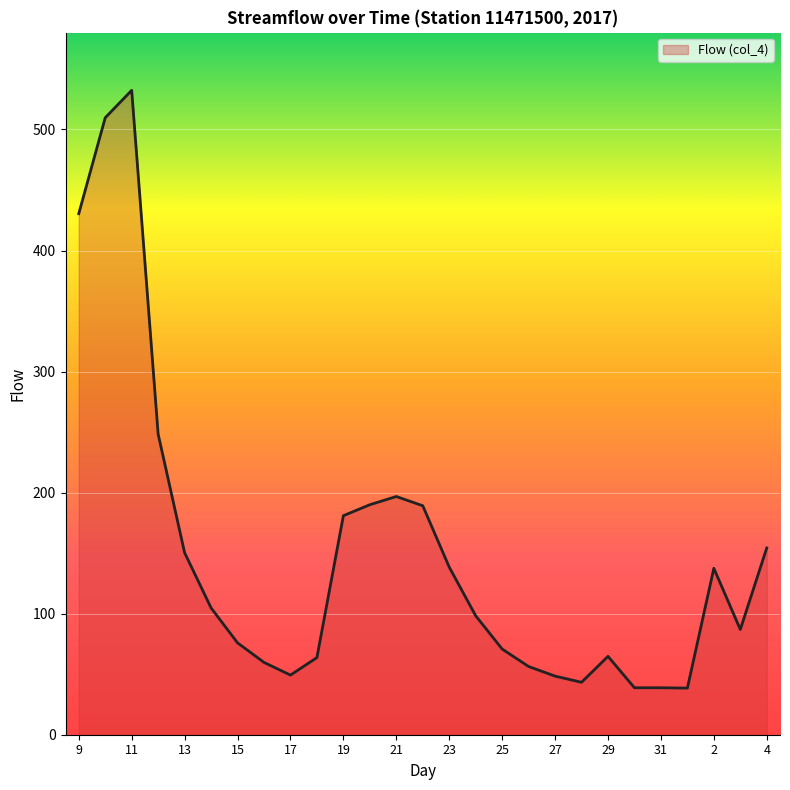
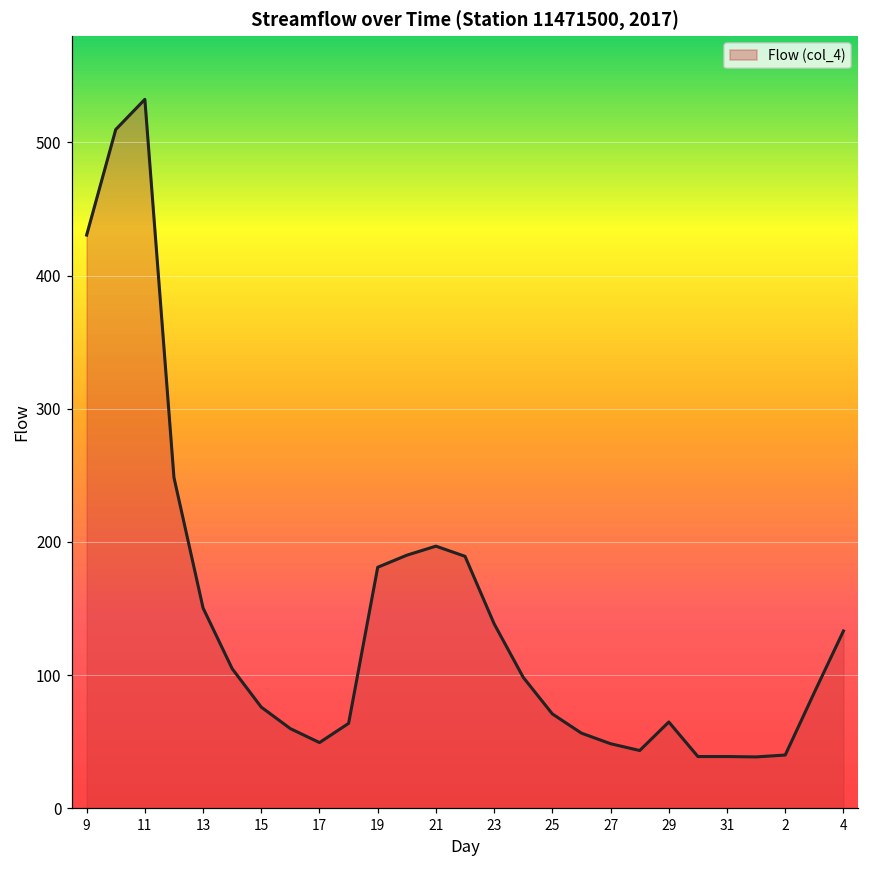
2: 137 -> 40
4: 154 -> 133
